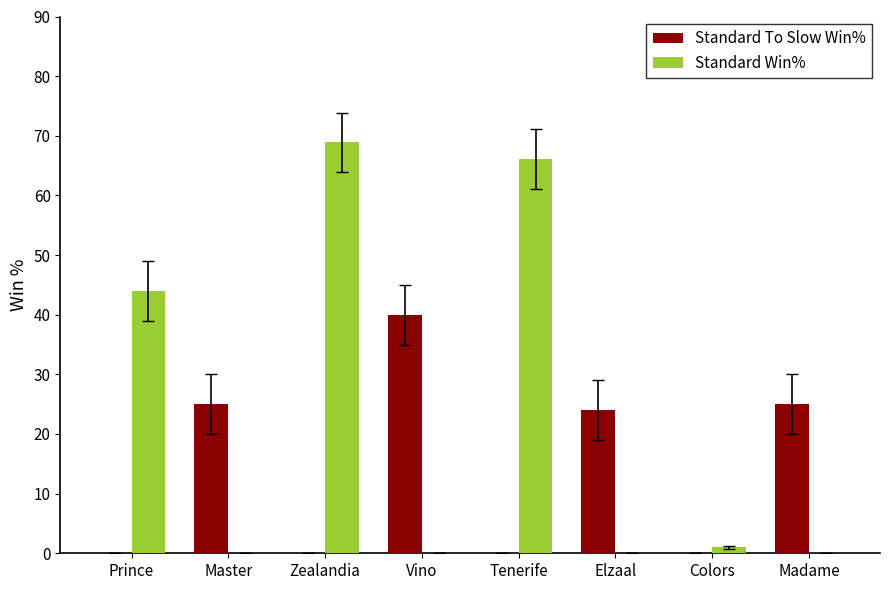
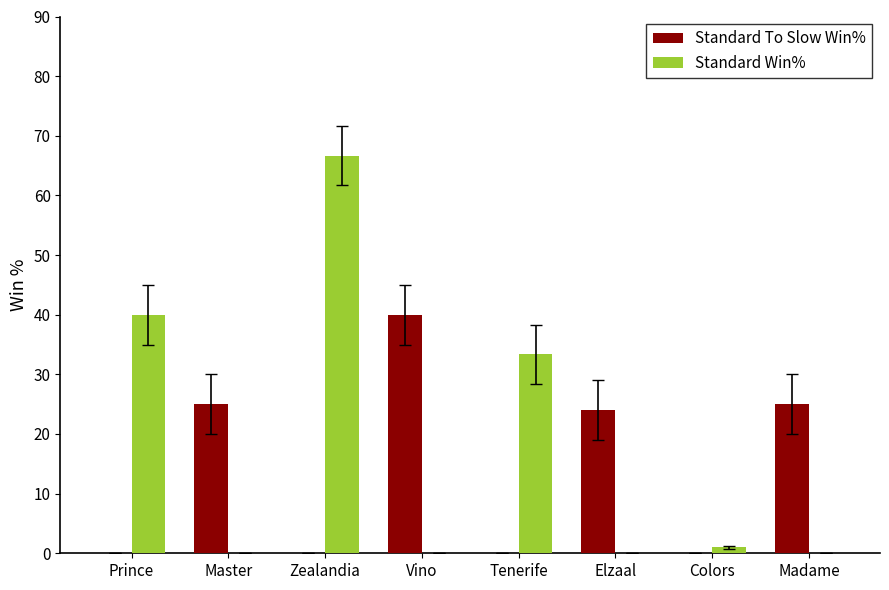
Standard Win%, Prince: 44 -> 40
Standard Win%, Zealandia: 69 -> 67
Standard Win%, Tenerife: 66 -> 33
